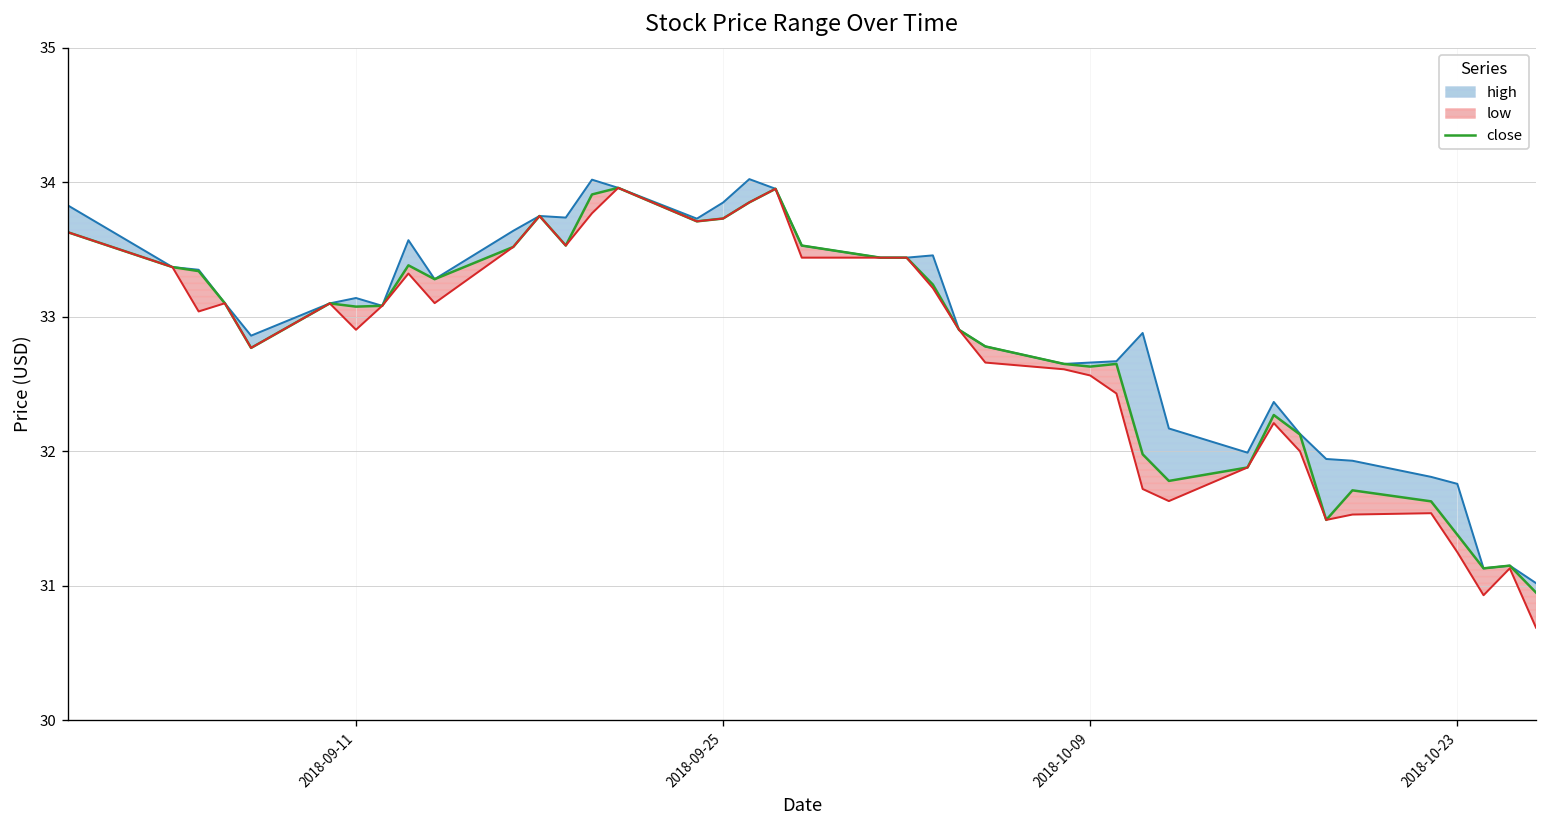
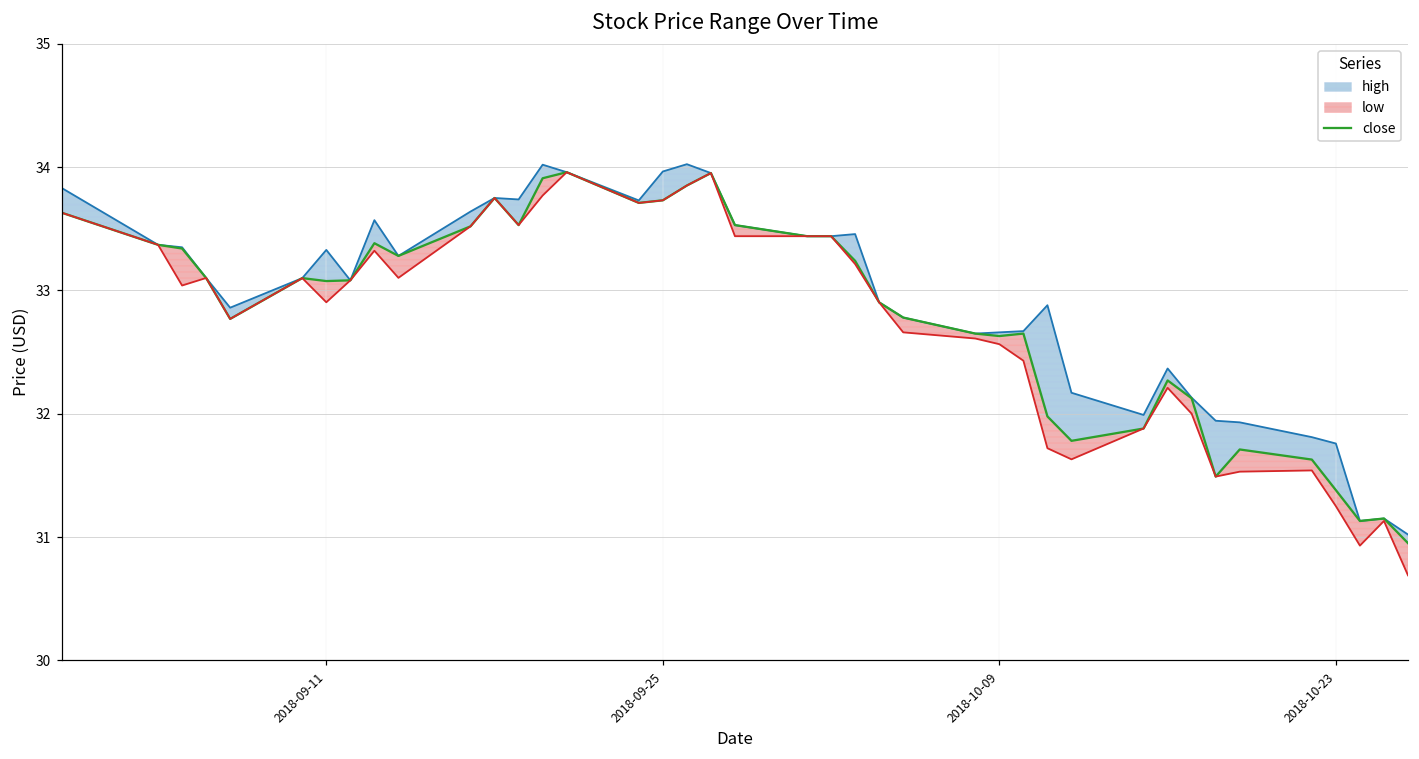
high, 2018-09-11: 33.14 -> 33.33
high, 2018-09-25: 33.85 -> 33.96
